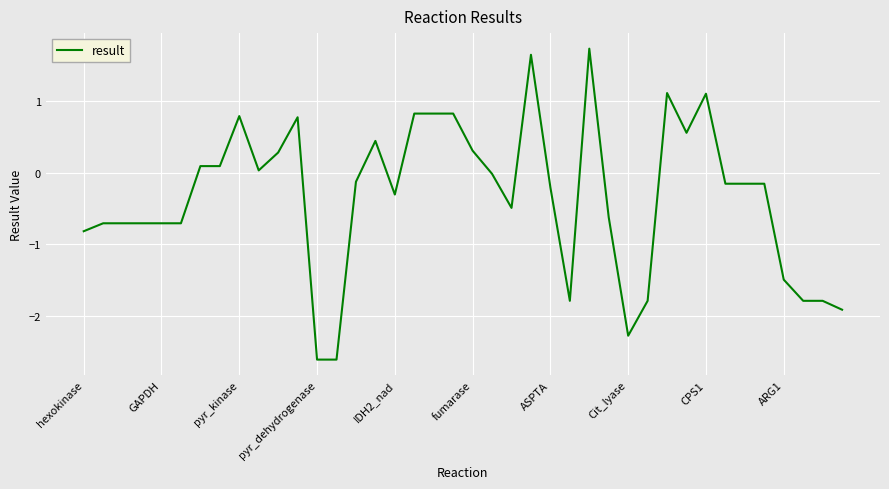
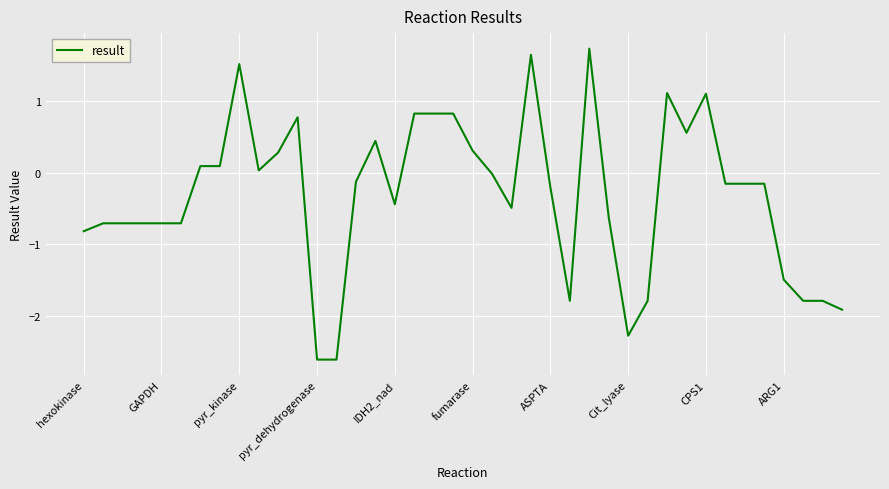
pyr_kinase: 0.8 -> 1.5
IDH2_nad: -0.3 -> -0.4
